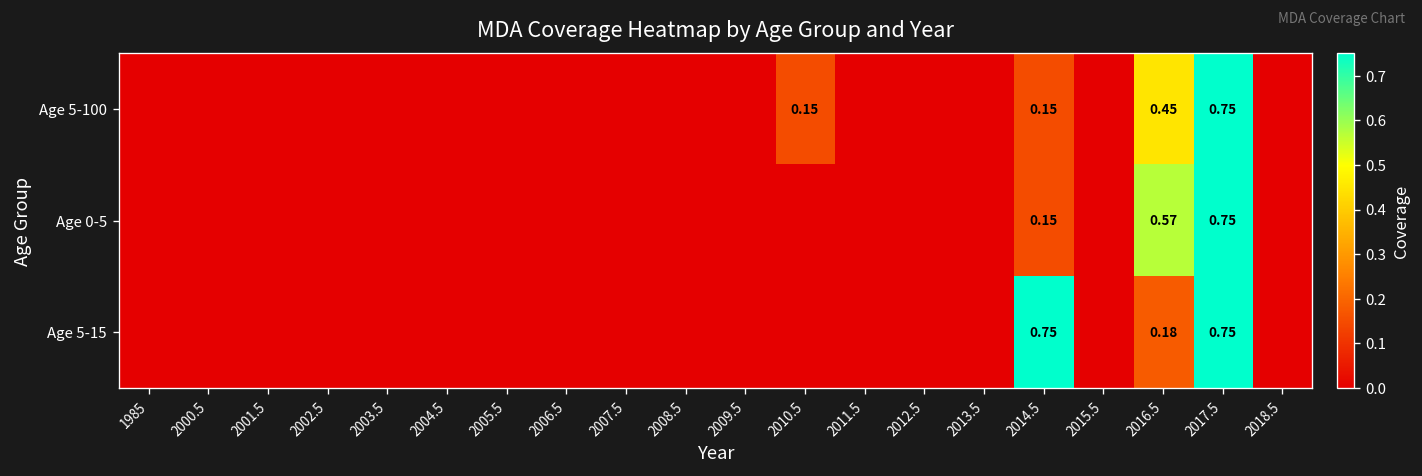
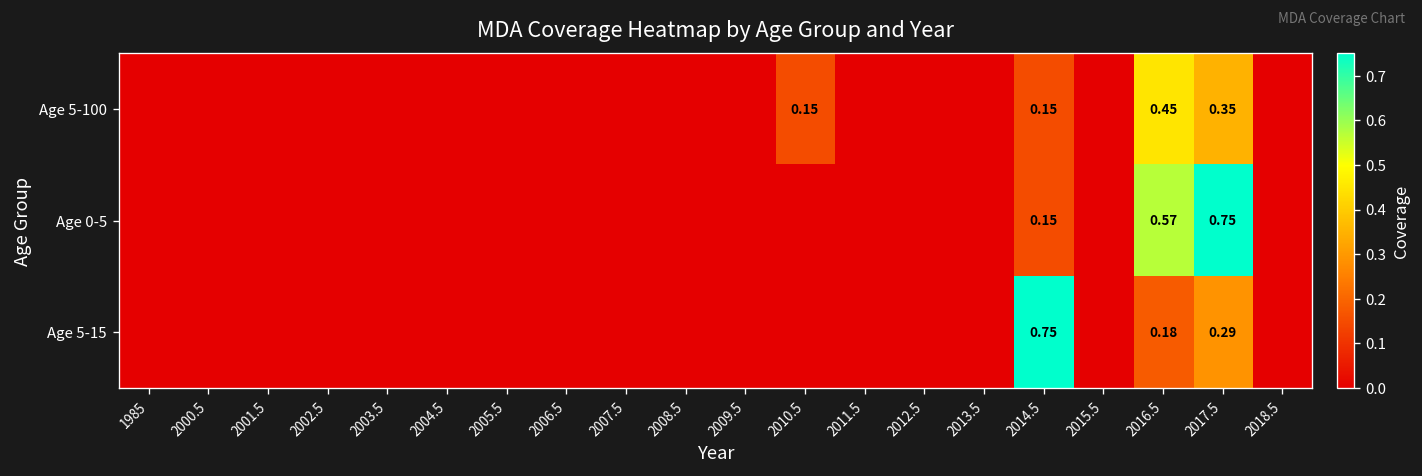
Age 5-100, 2017.5: 0.75 -> 0.35
Age 5-15, 2017.5: 0.75 -> 0.29
